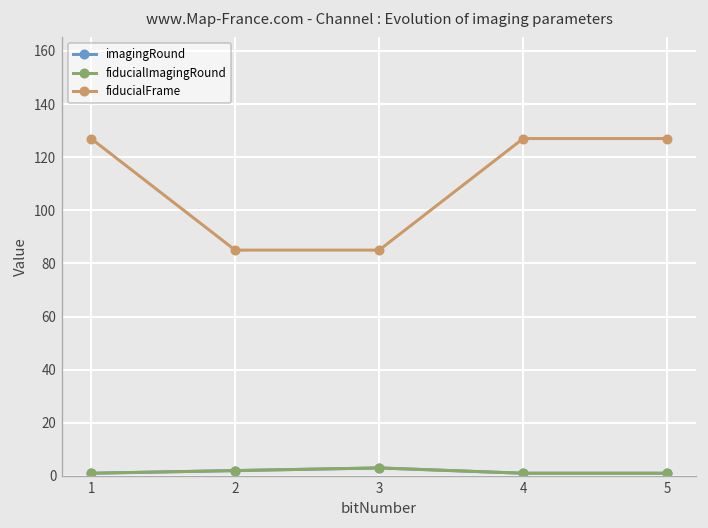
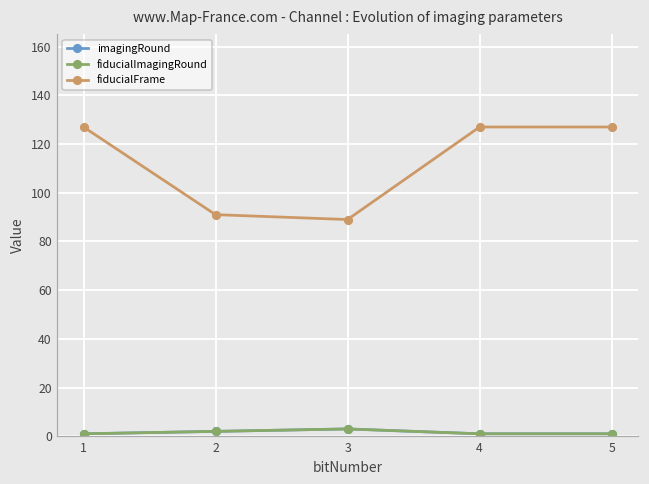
fiducialFrame, 2: 85 -> 91
fiducialFrame, 3: 85 -> 89
